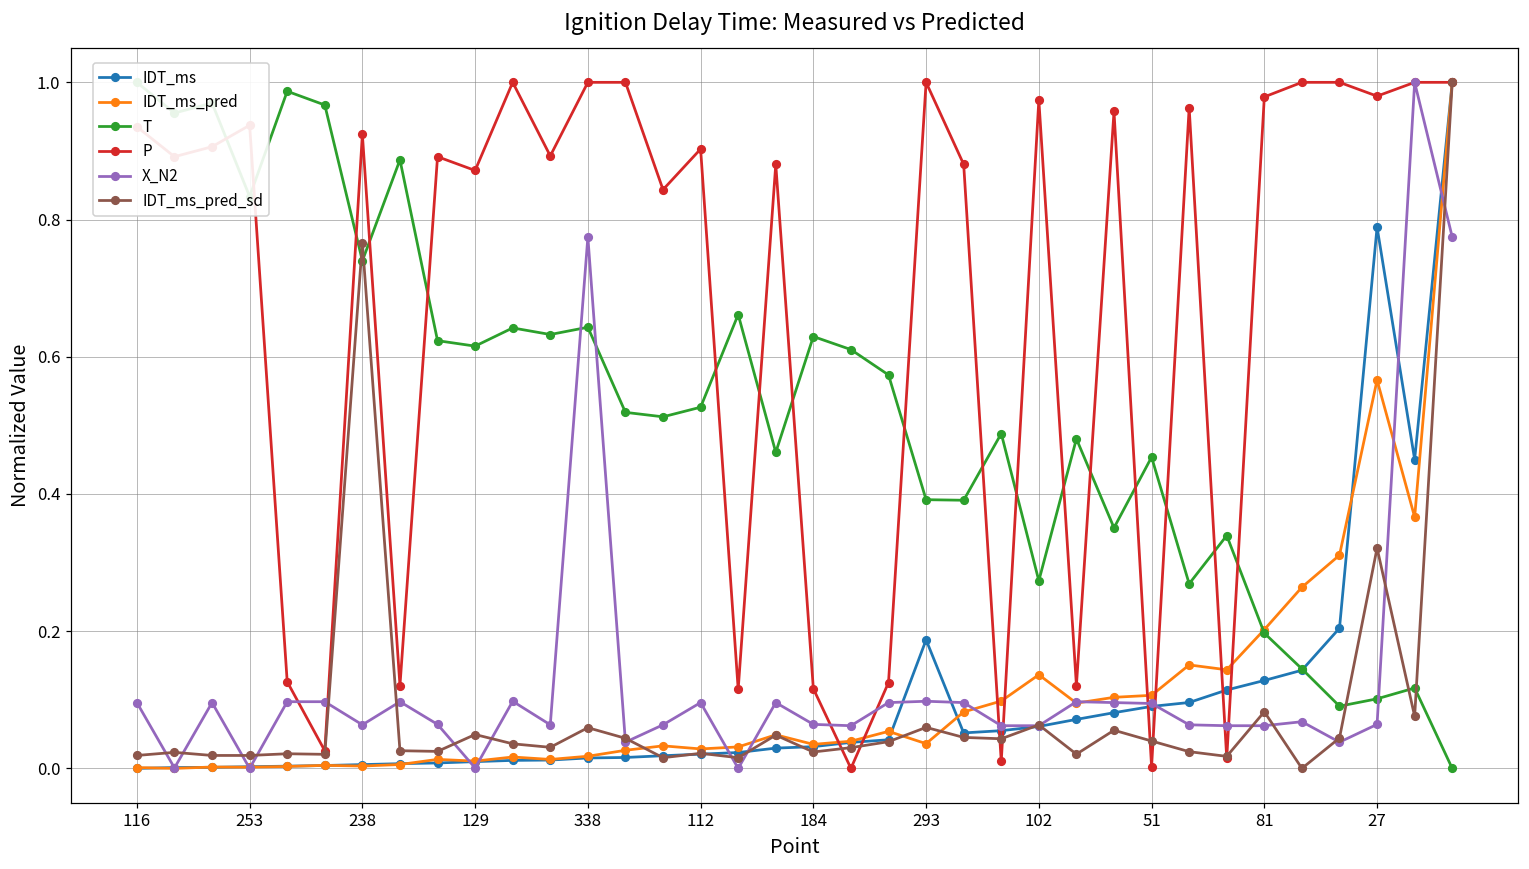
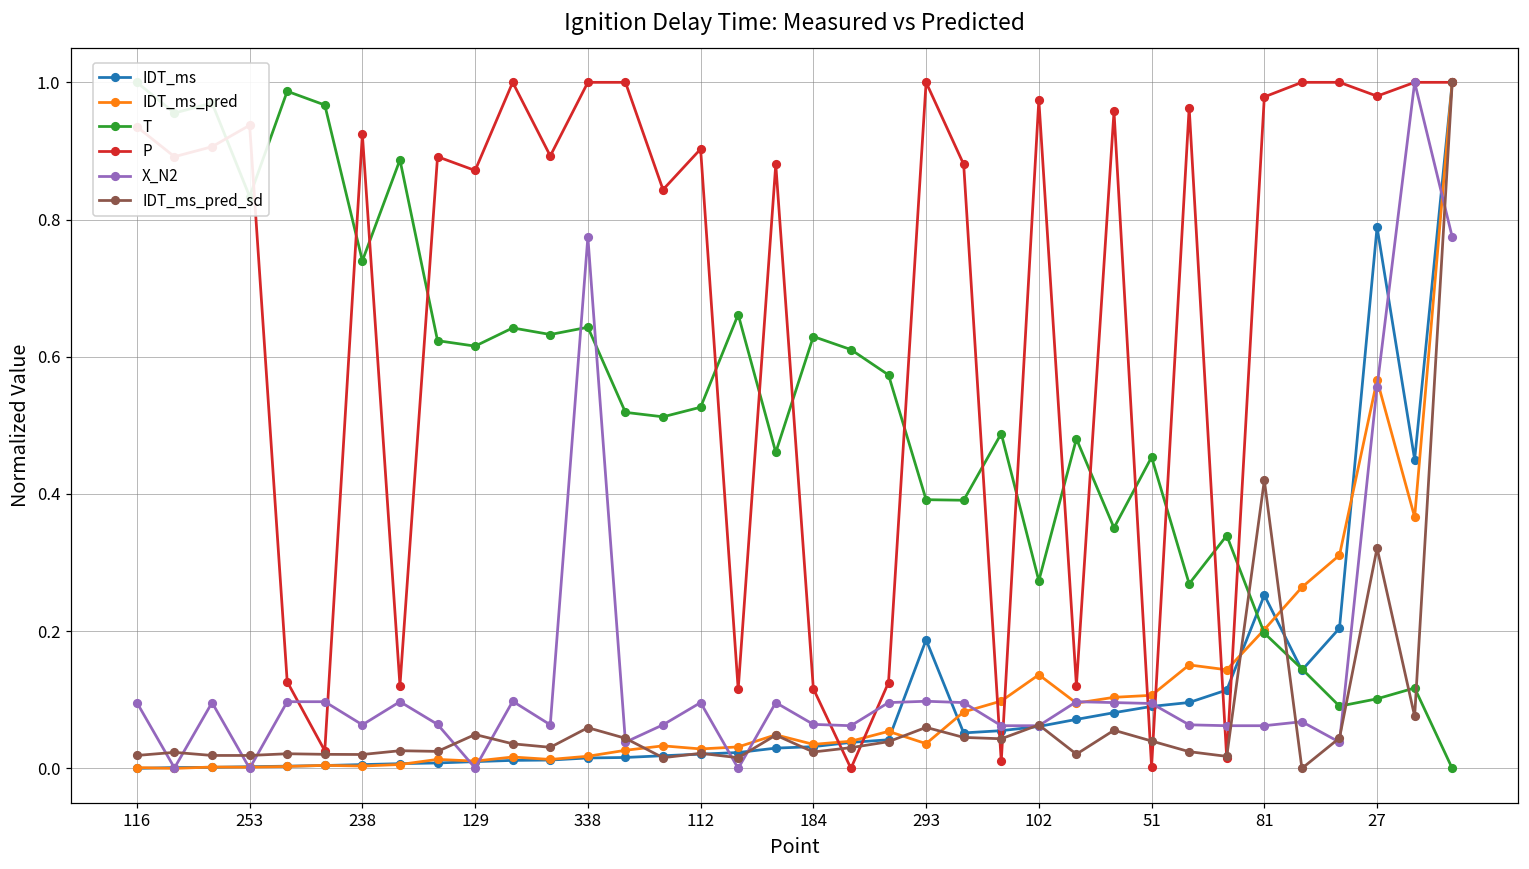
IDT_ms_pred_sd, 238: 0.77 -> 0.02
IDT_ms, 81: 0.13 -> 0.25
IDT_ms_pred_sd, 81: 0.08 -> 0.42
X_N2, 27: 0.06 -> 0.56
